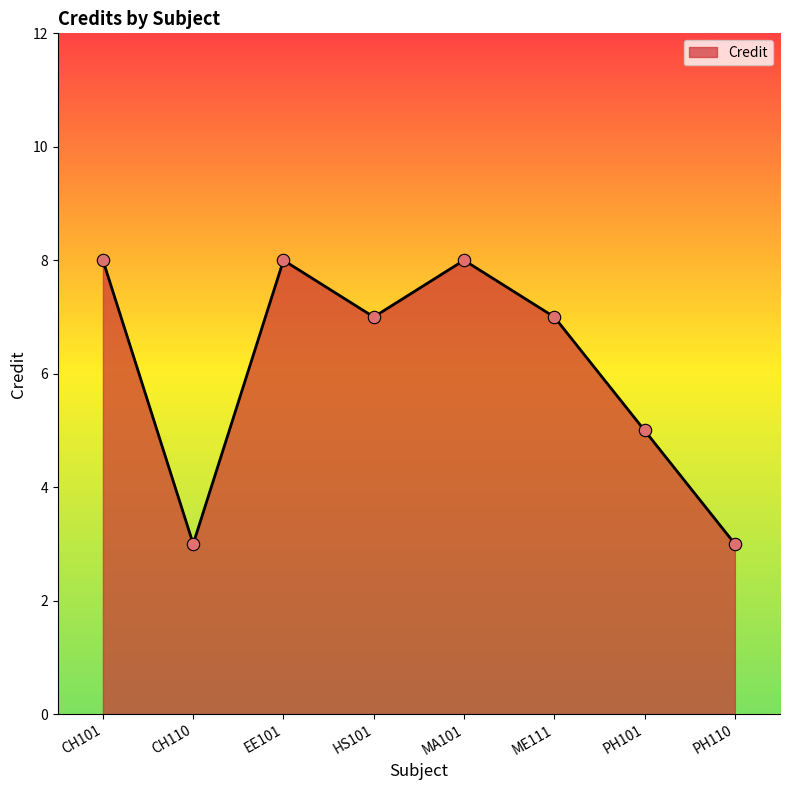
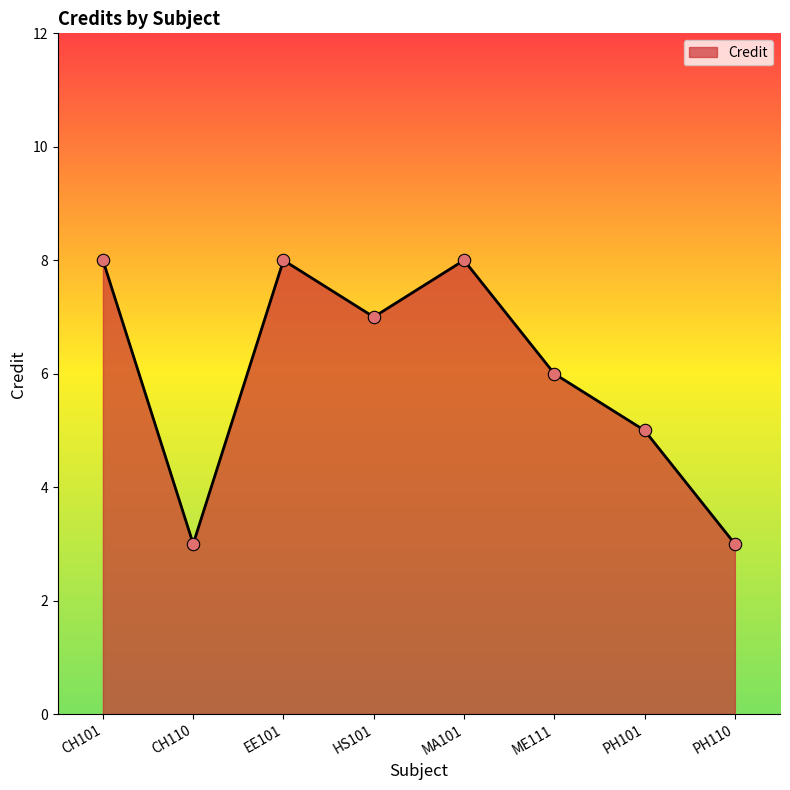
ME111: 7 -> 6
